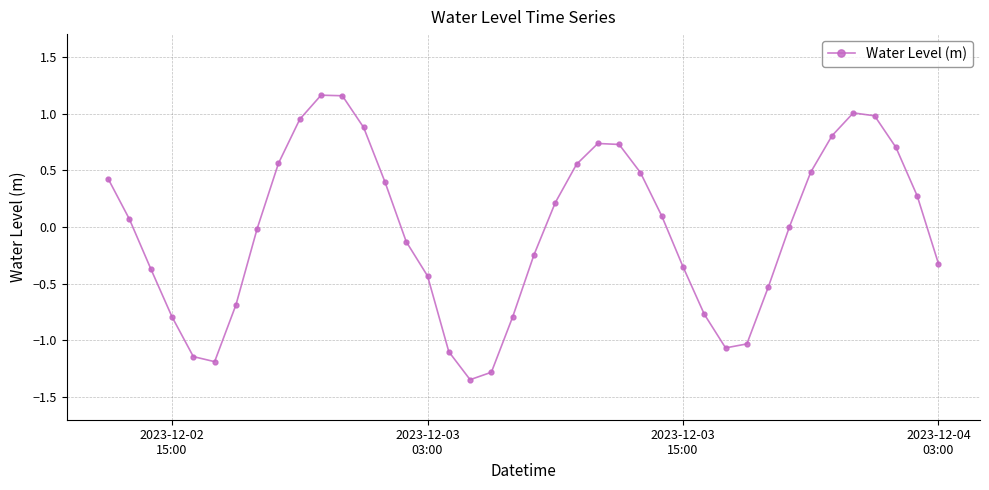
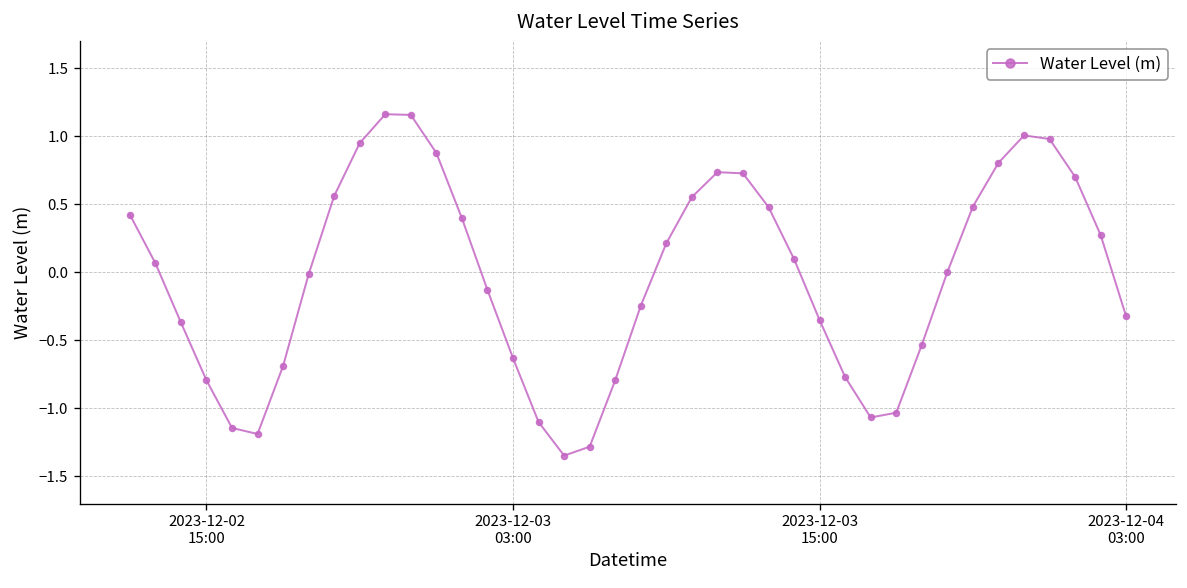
2023-12-03 03:00: -0.43 -> -0.63
